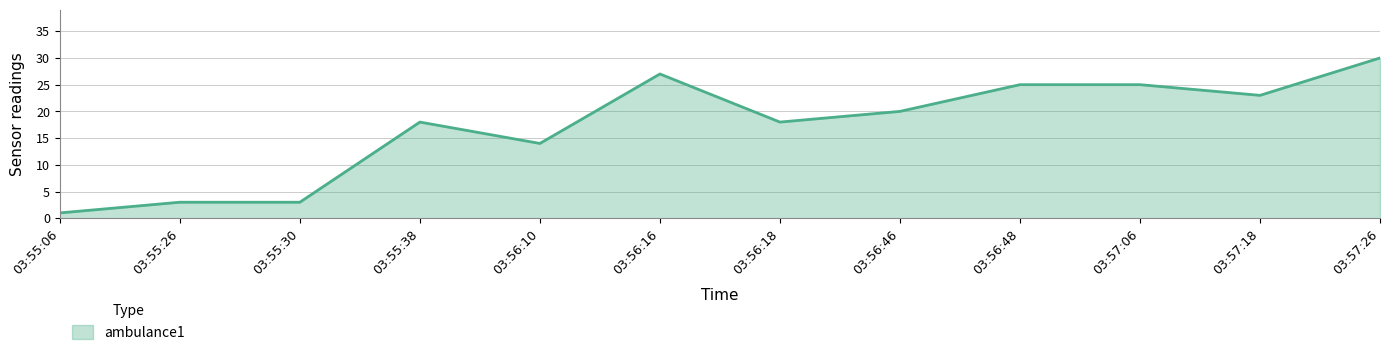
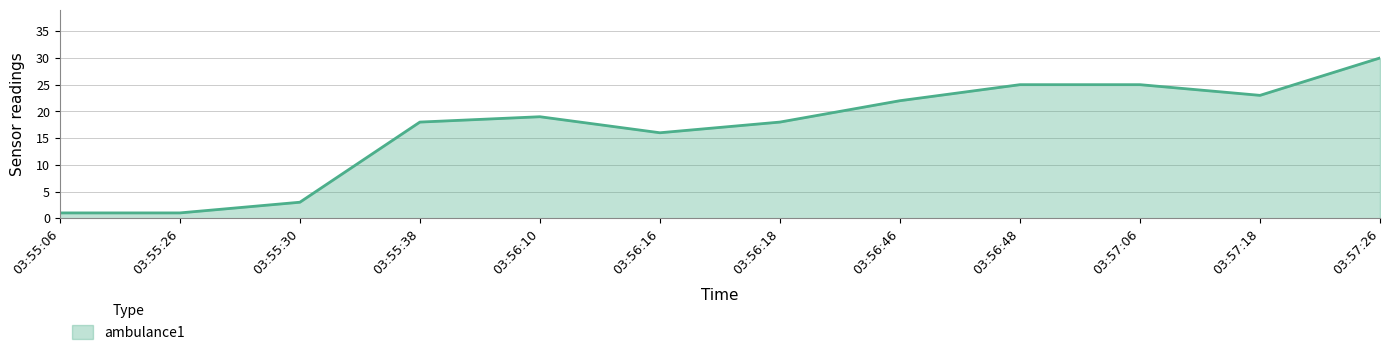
03:55:26: 3 -> 1
03:56:10: 14 -> 19
03:56:16: 27 -> 16
03:56:46: 20 -> 22
